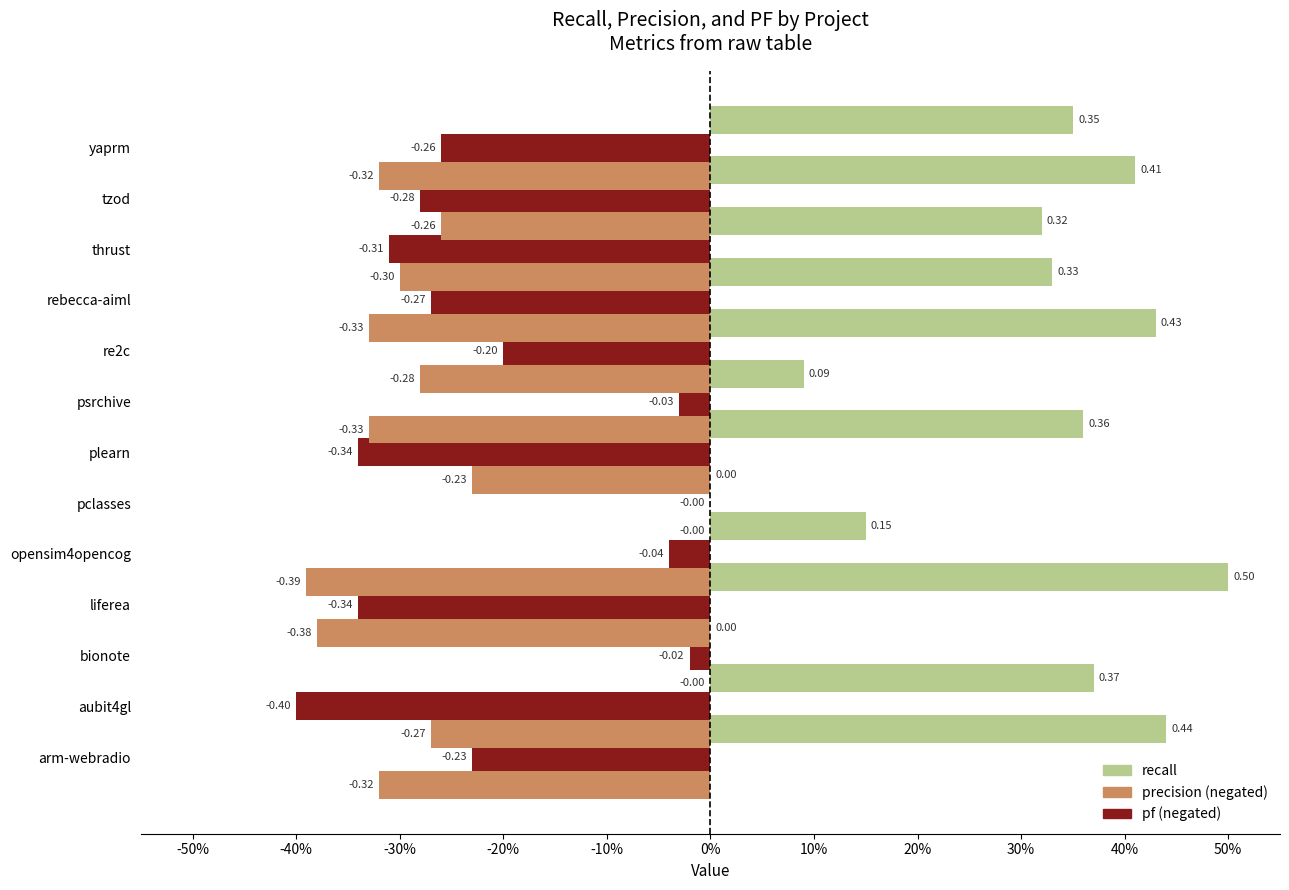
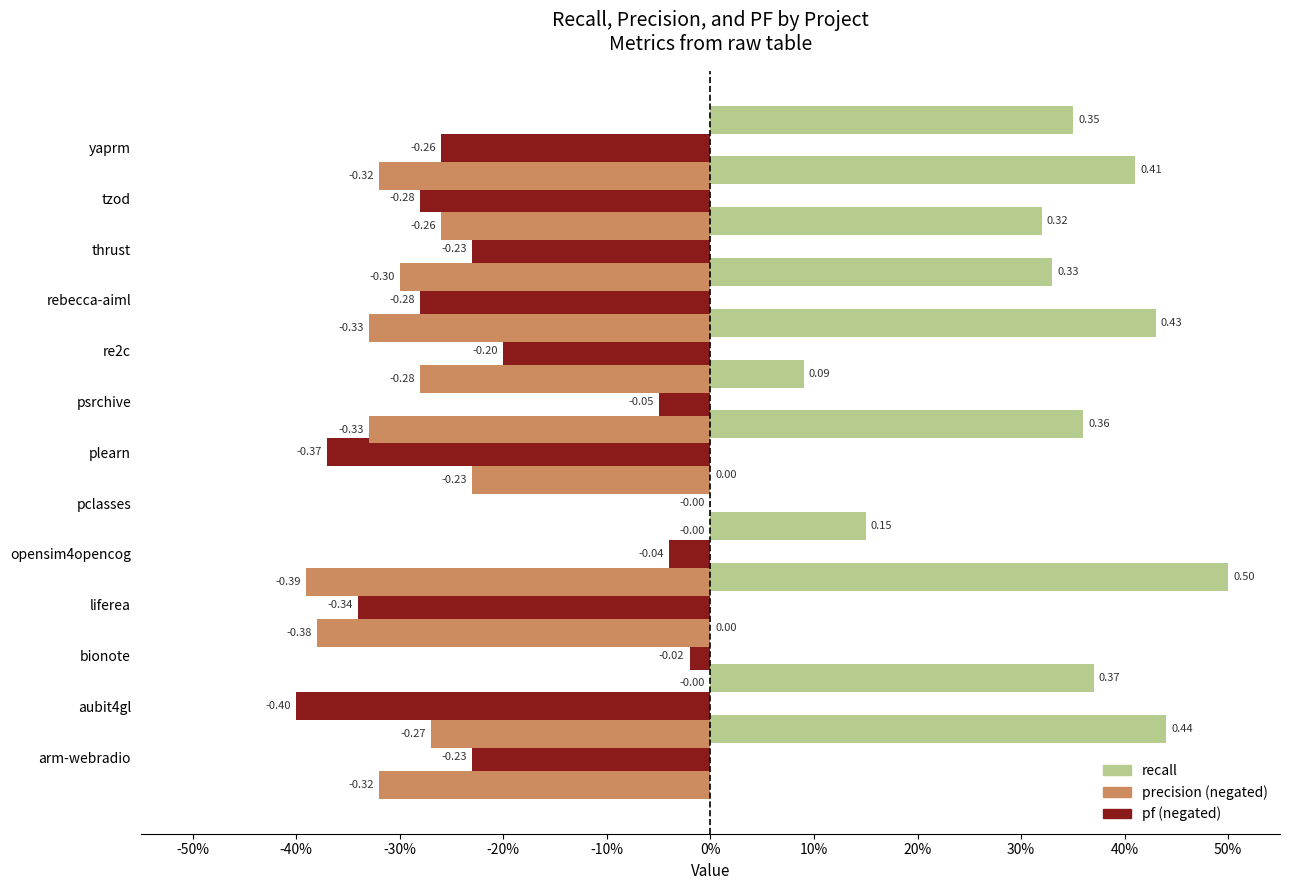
pf (negated), thrust: -0.31 -> -0.23
pf (negated), rebecca-aiml: -0.27 -> -0.28
pf (negated), psrchive: -0.03 -> -0.05
pf (negated), plearn: -0.34 -> -0.37
